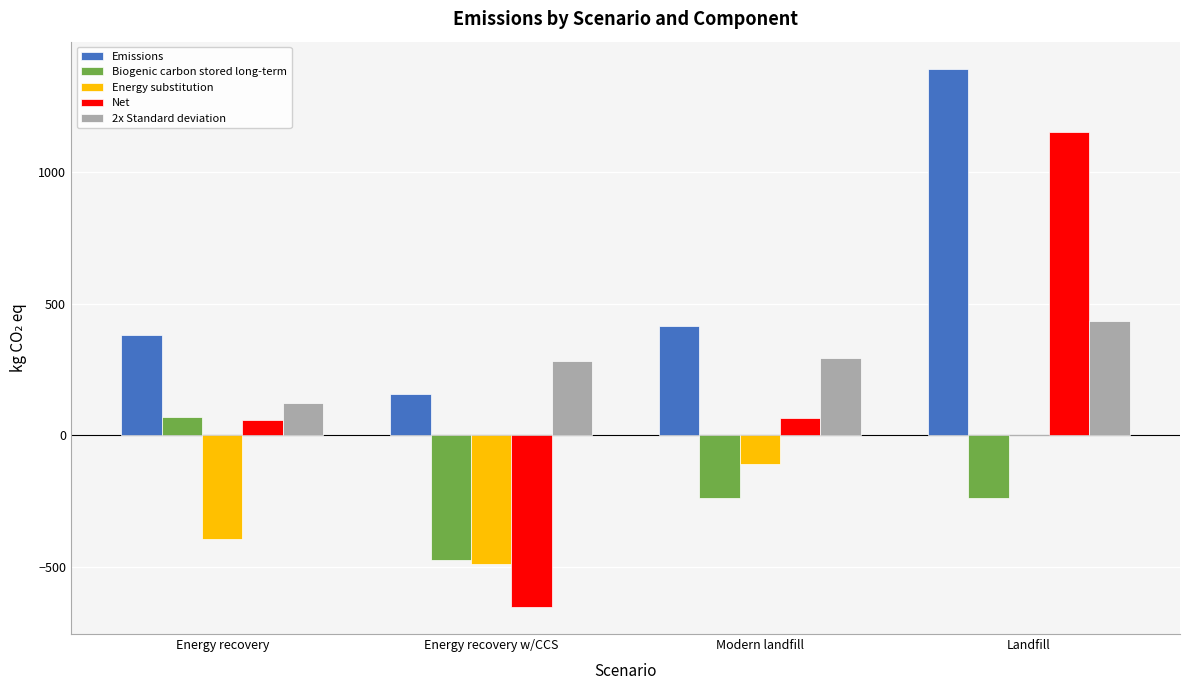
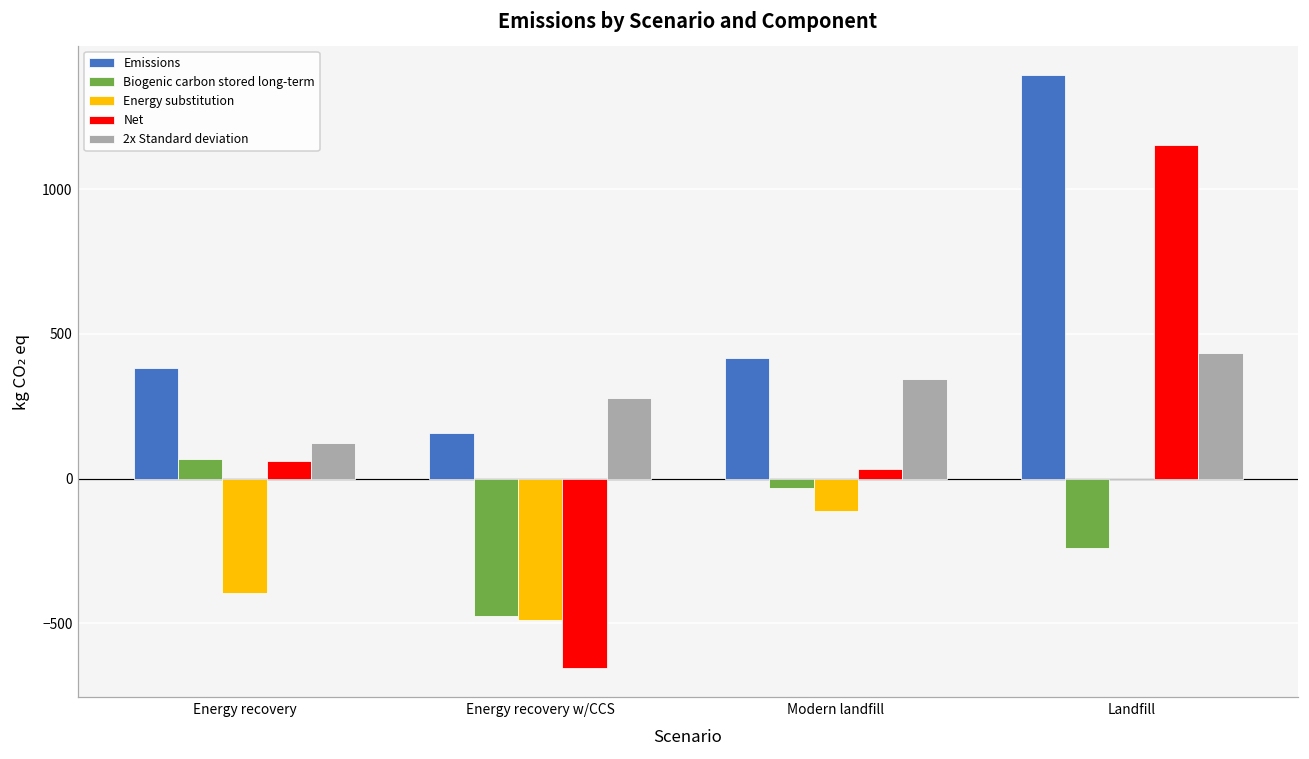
Biogenic carbon stored long-term, Modern landfill: -240 -> -30
Net, Modern landfill: 60 -> 30
2x Standard deviation, Modern landfill: 290 -> 340
